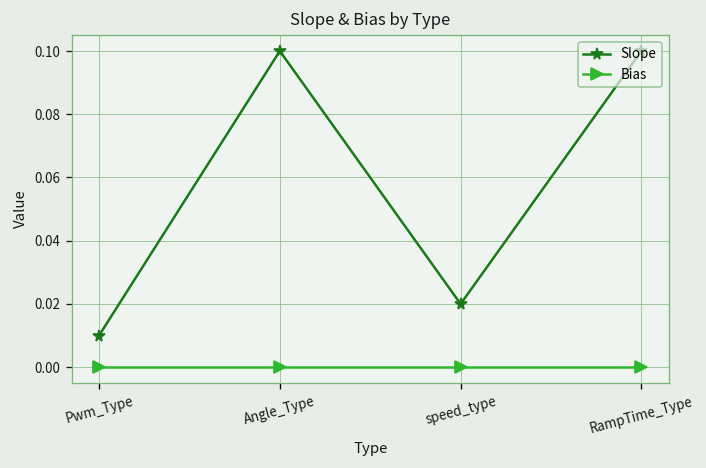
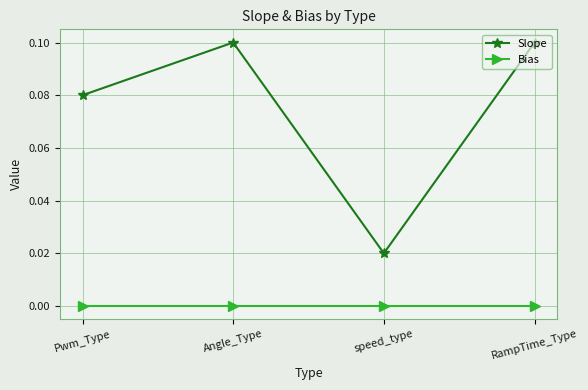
Slope, Pwm_Type: 0.01 -> 0.08
